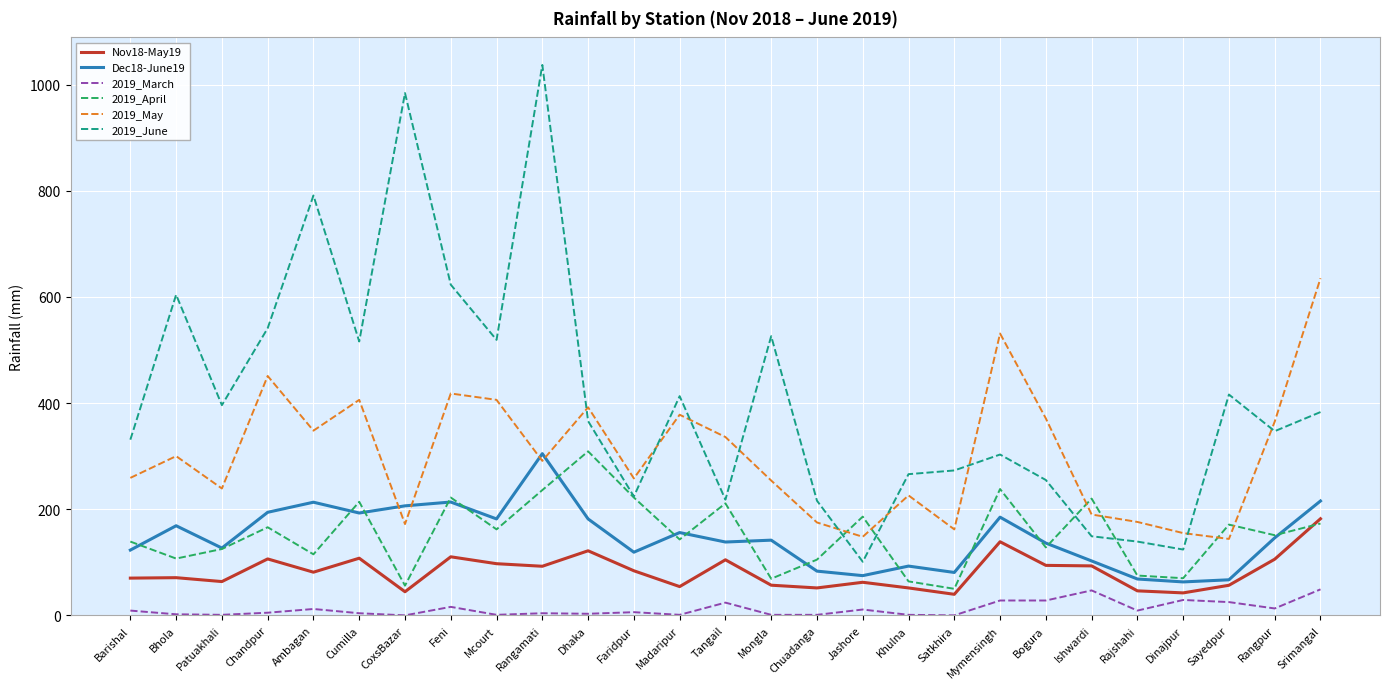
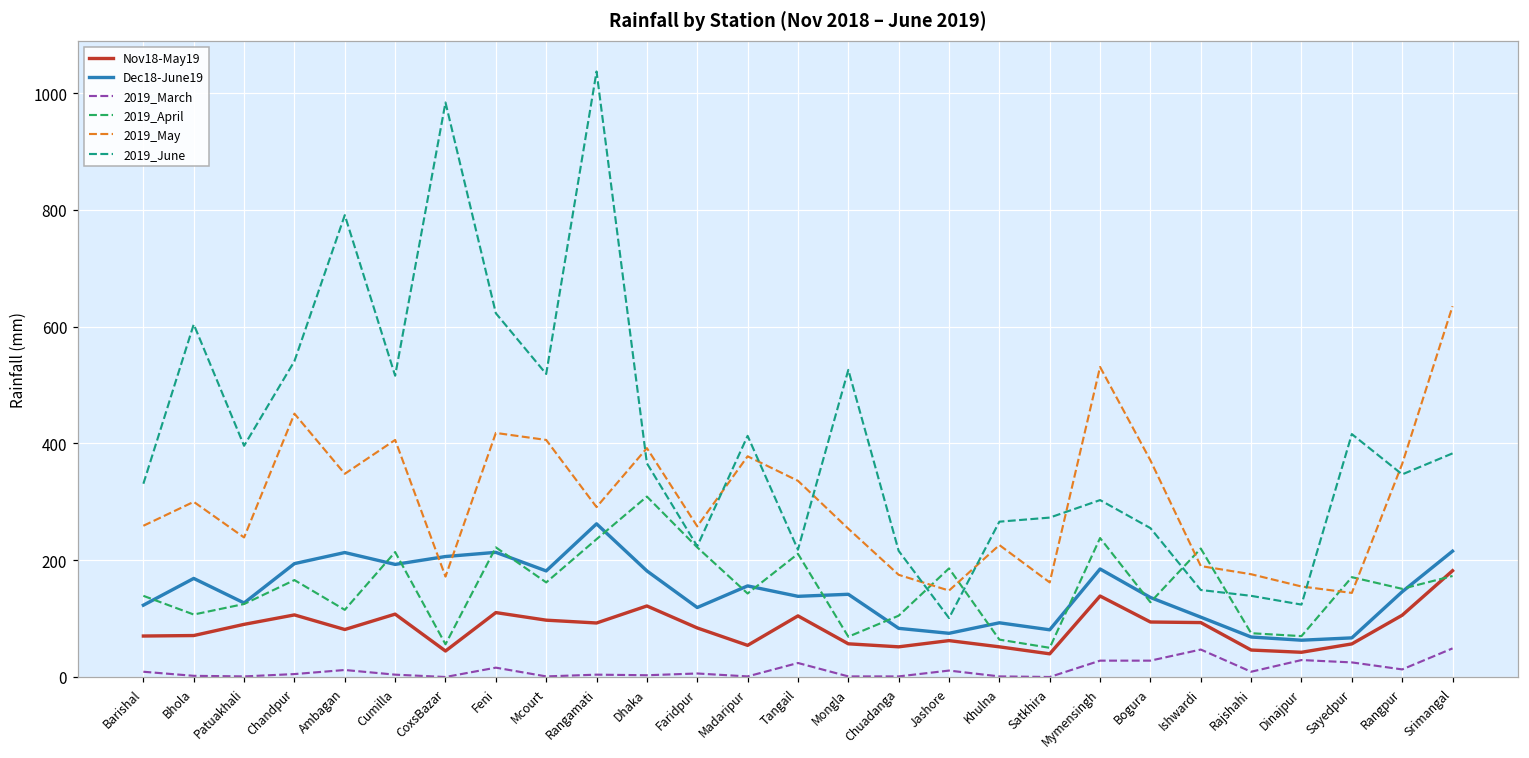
Nov18-May19, Patuakhali: 60 -> 90
Dec18-June19, Rangamati: 300 -> 260
